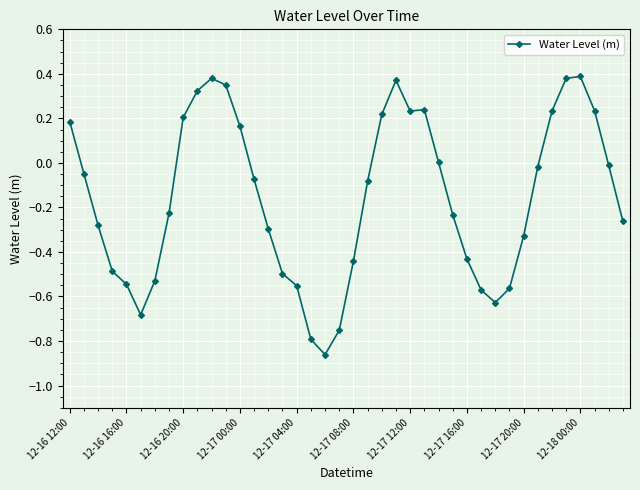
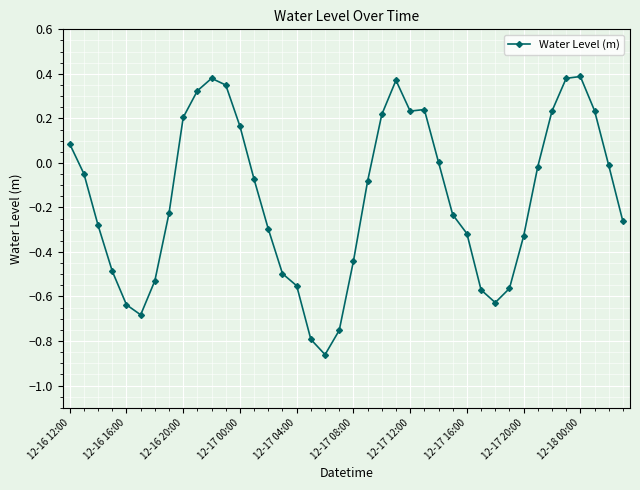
12-16 12:00: 0.18 -> 0.08
12-16 16:00: -0.55 -> -0.64
12-17 16:00: -0.43 -> -0.32
